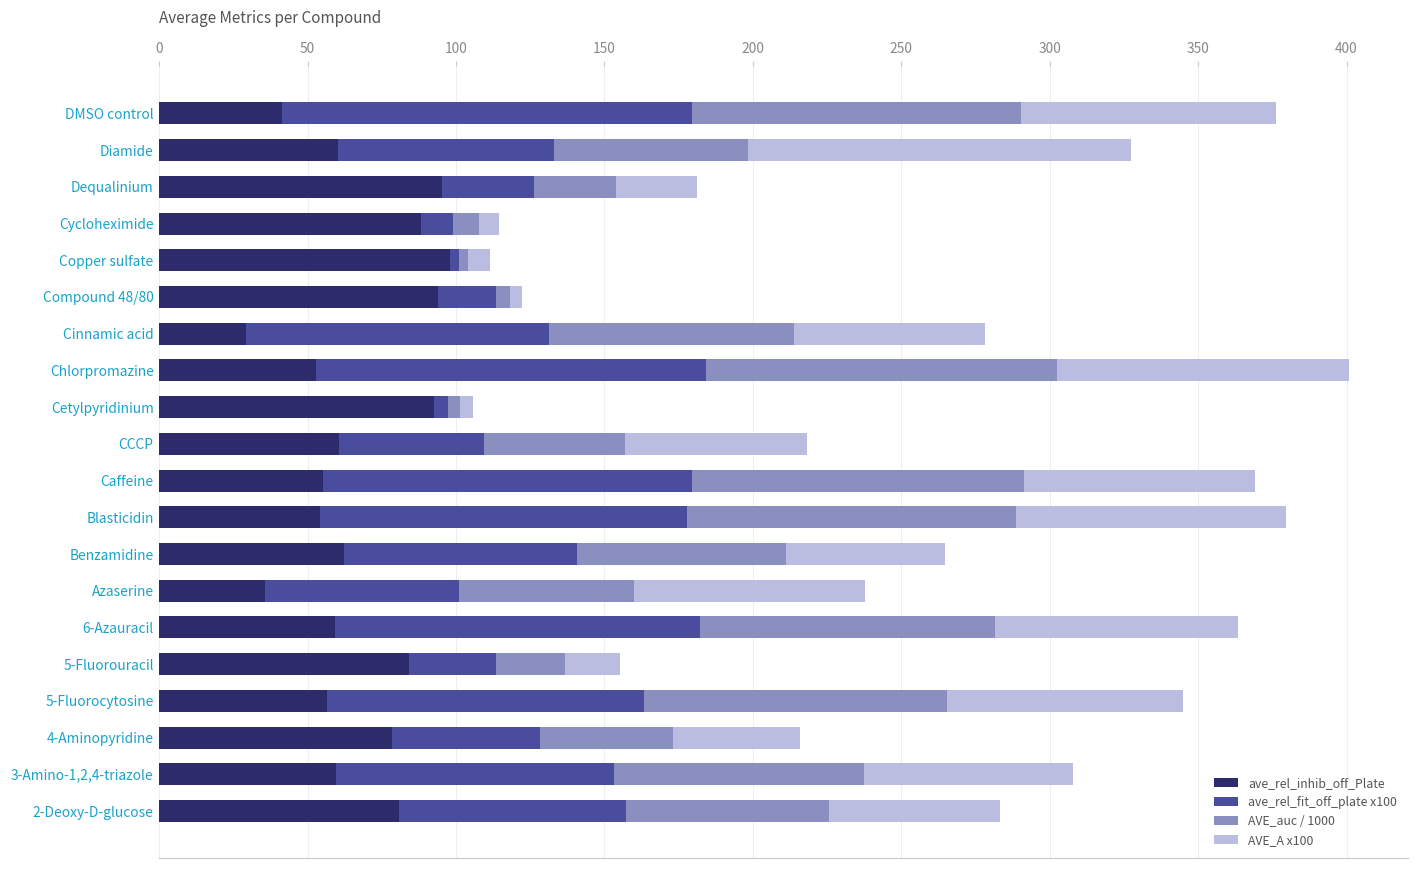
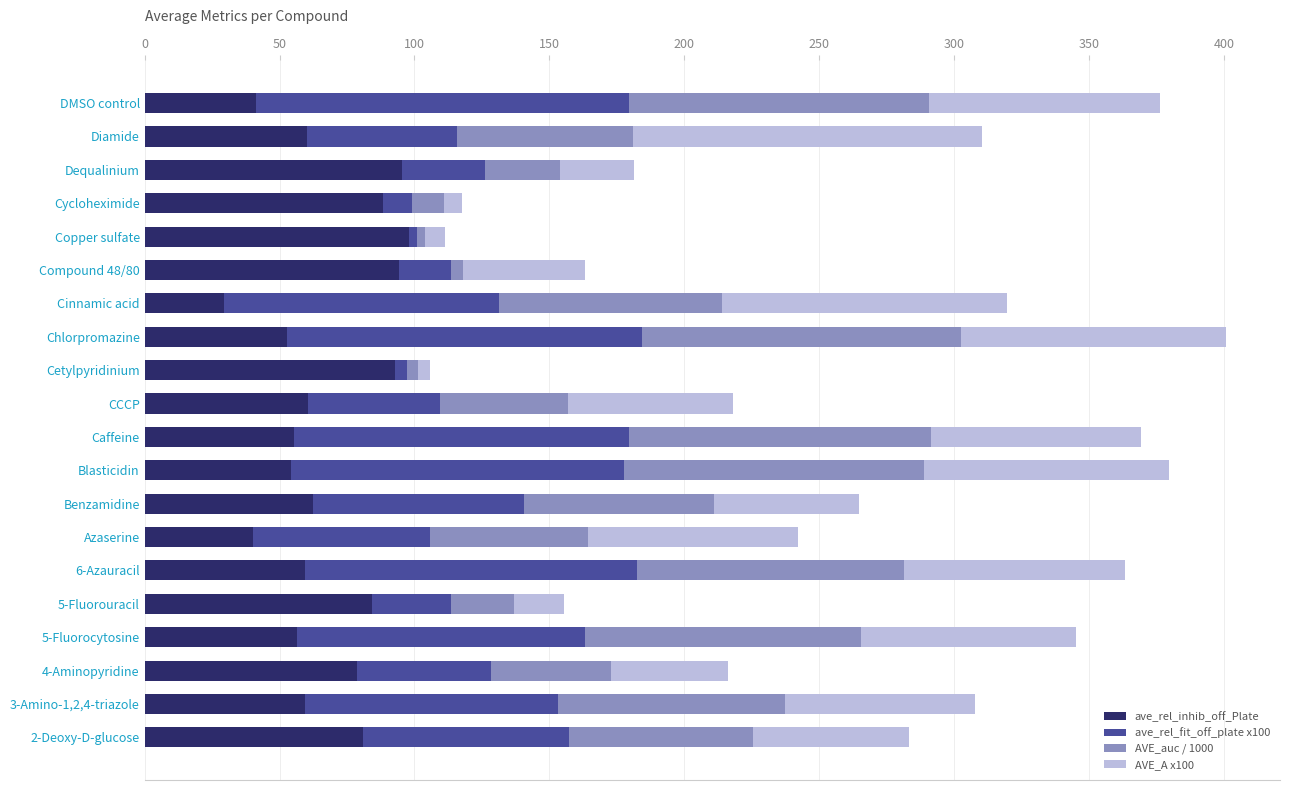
ave_rel_fit_off_plate x100, Diamide: 73 -> 55
AVE_auc / 1000, Cycloheximide: 9 -> 12
AVE_A x100, Compound 48/80: 4 -> 45
AVE_A x100, Cinnamic acid: 64 -> 106
ave_rel_inhib_off_Plate, Azaserine: 36 -> 40
